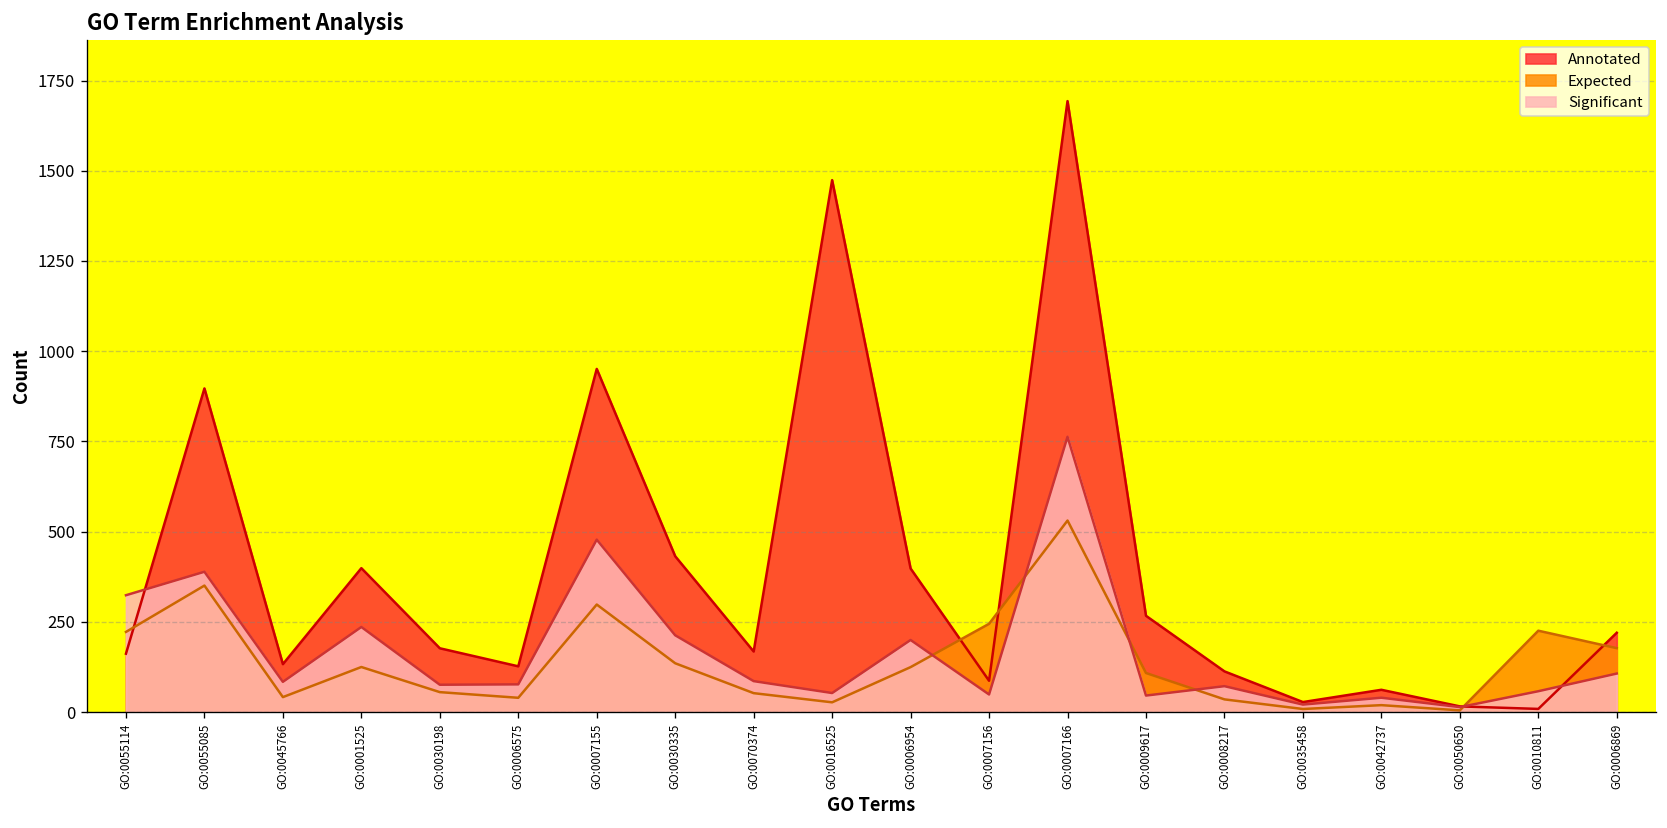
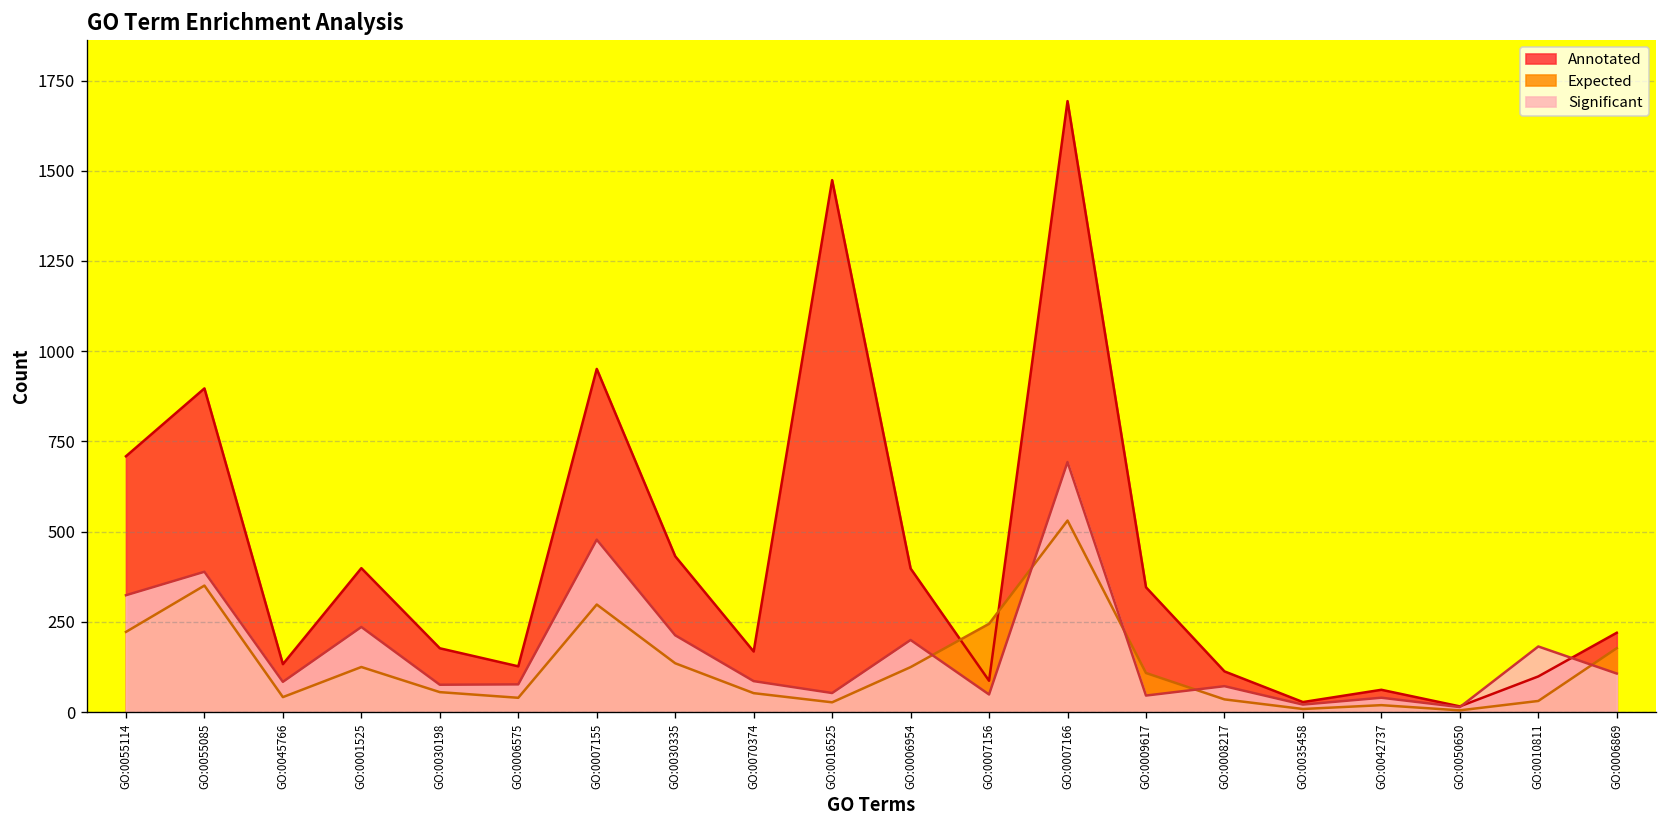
Annotated, GO:0055114: 160 -> 710
Significant, GO:0007166: 760 -> 690
Annotated, GO:0009617: 270 -> 350
Annotated, GO:0010811: 10 -> 100
Expected, GO:0010811: 230 -> 30
Significant, GO:0010811: 60 -> 180
